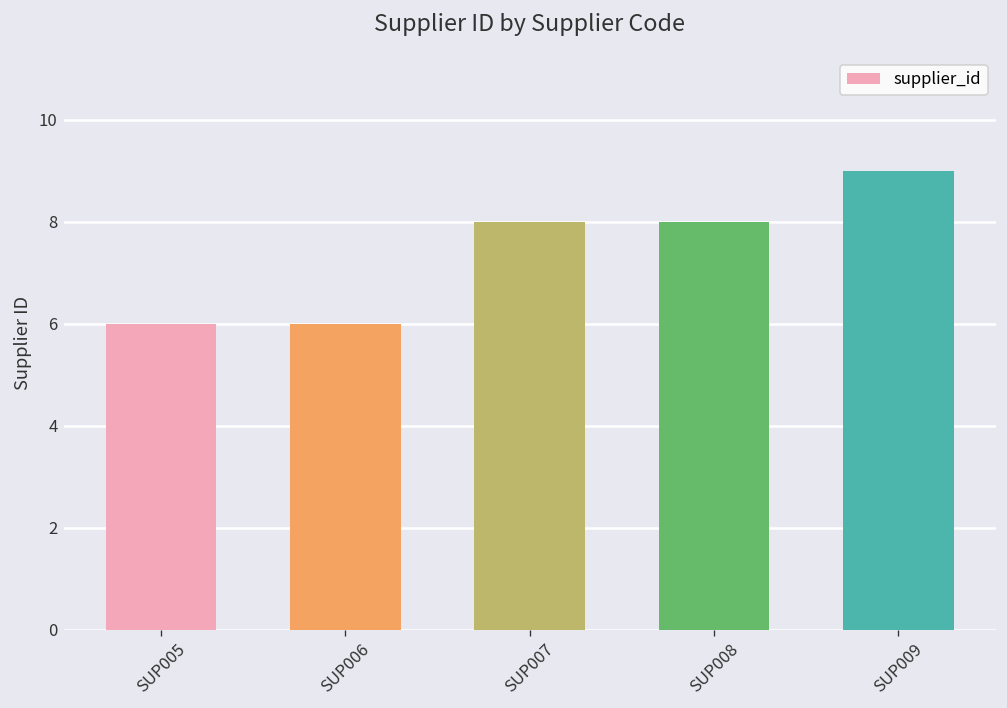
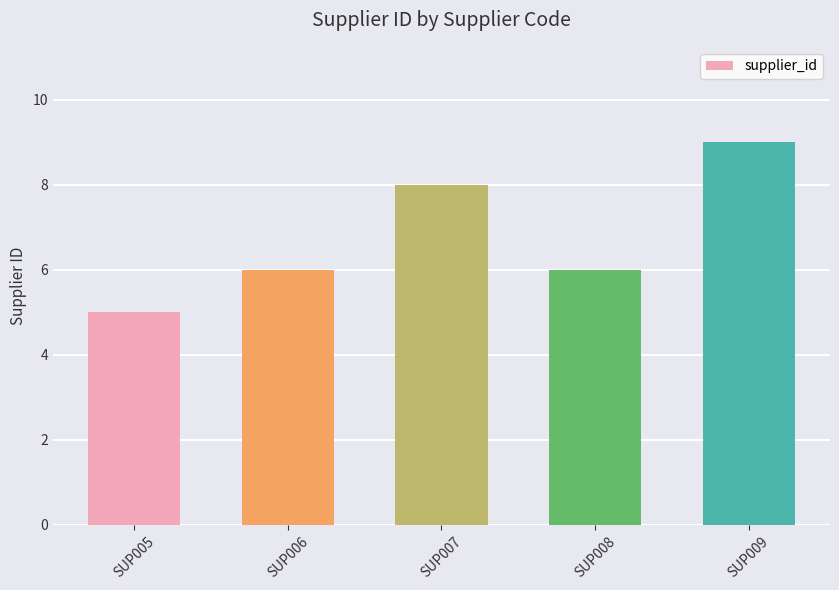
SUP005: 6 -> 5
SUP008: 8 -> 6
